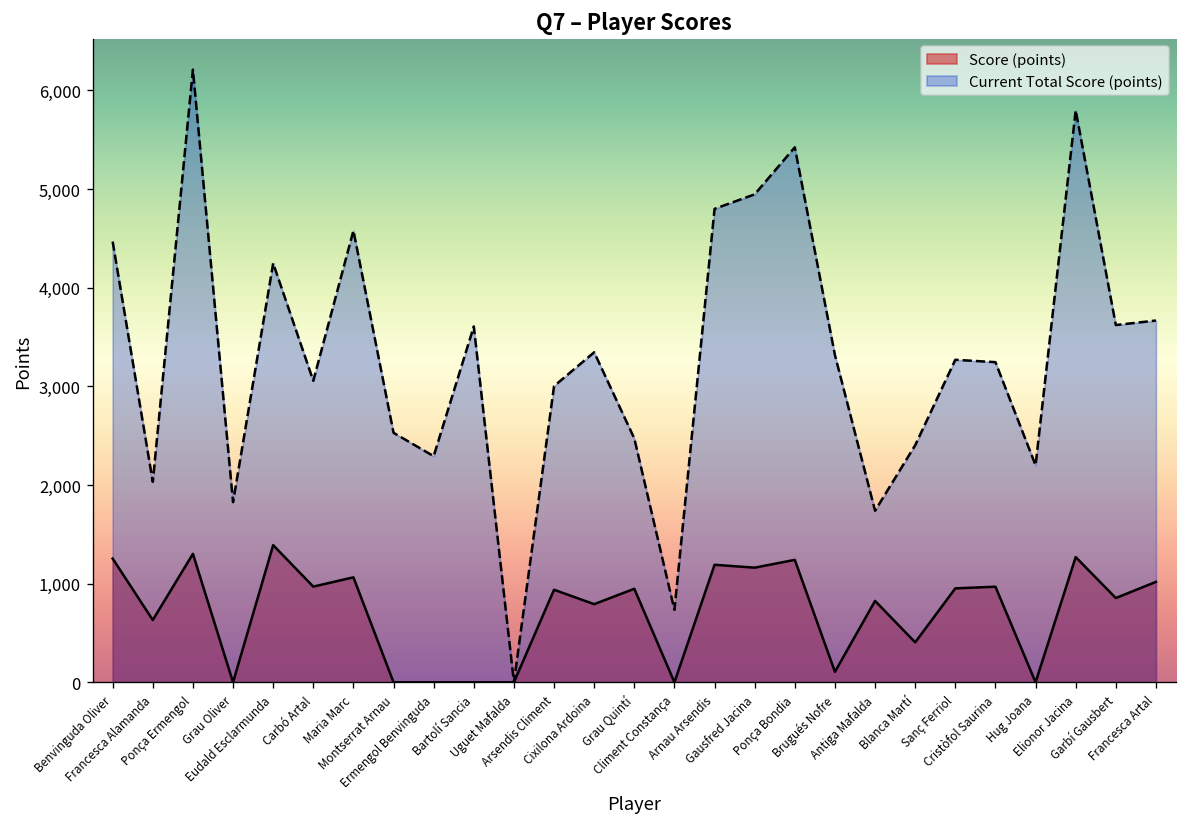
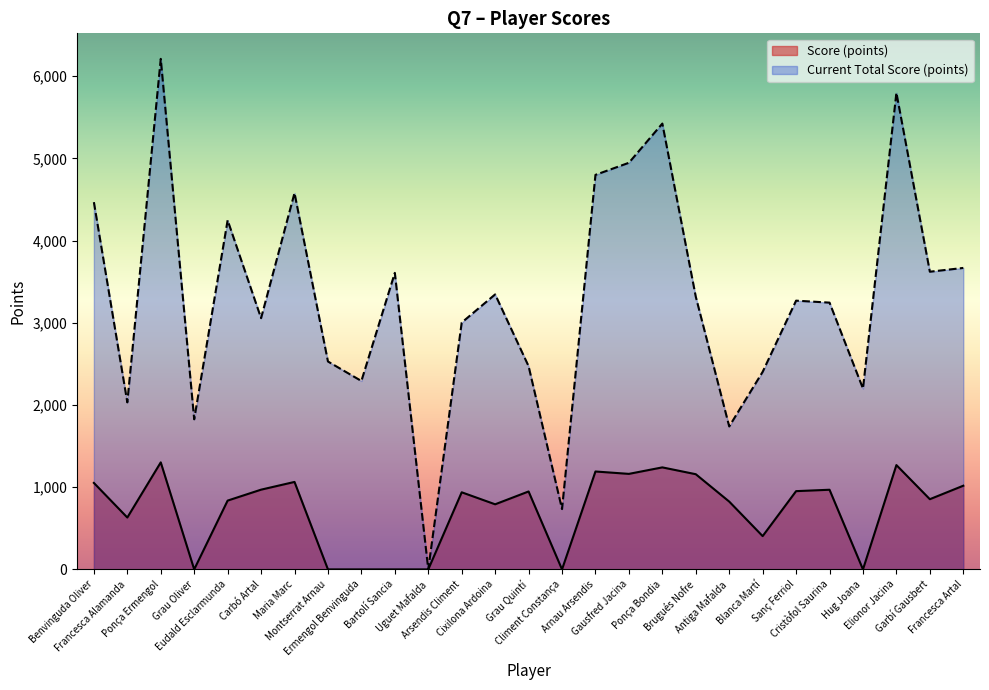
Score (points), Benvinguda Oliver: 1,300 -> 1,100
Score (points), Eudald Esclarmunda: 1,400 -> 800
Score (points), Brugués Nofre: 100 -> 1,200
